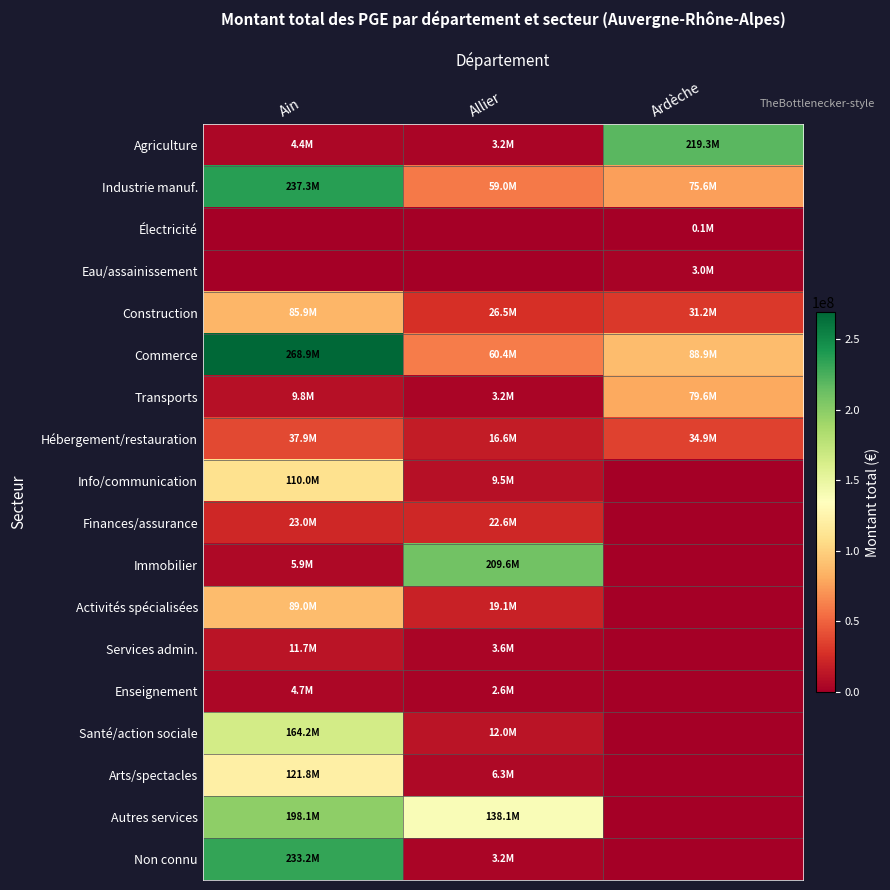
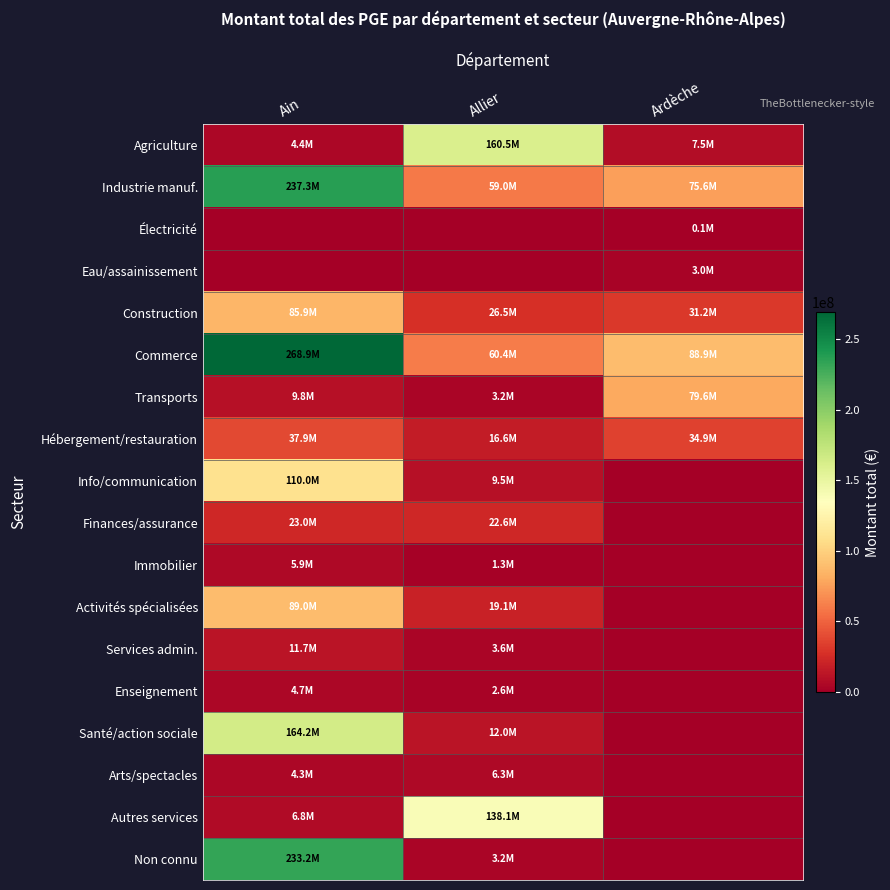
Agriculture, Allier: 3.2M -> 160.5M
Agriculture, Ardèche: 219.3M -> 7.5M
Immobilier, Allier: 209.6M -> 1.3M
Arts/spectacles, Ain: 121.8M -> 4.3M
Autres services, Ain: 198.1M -> 6.8M
